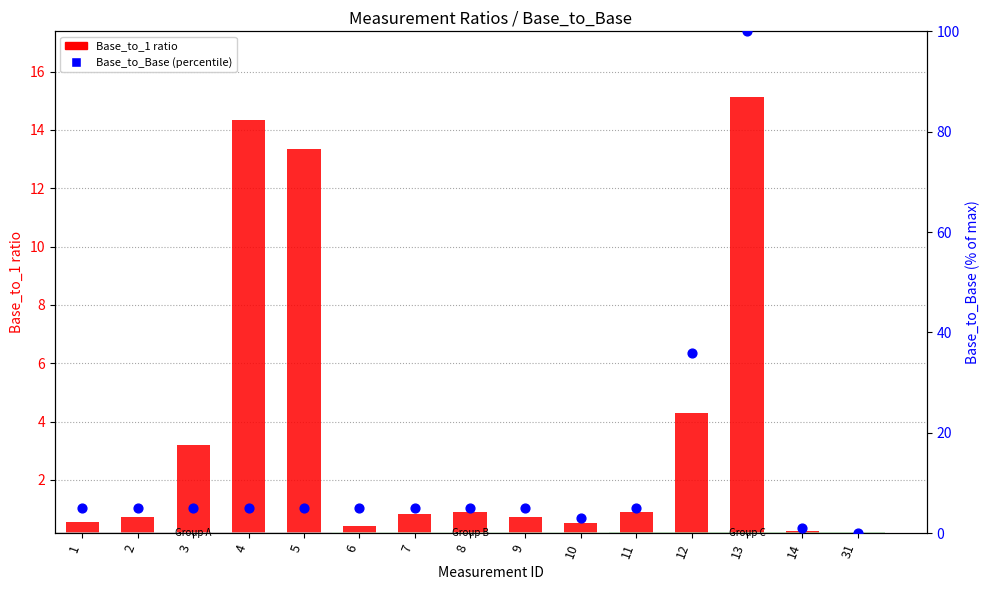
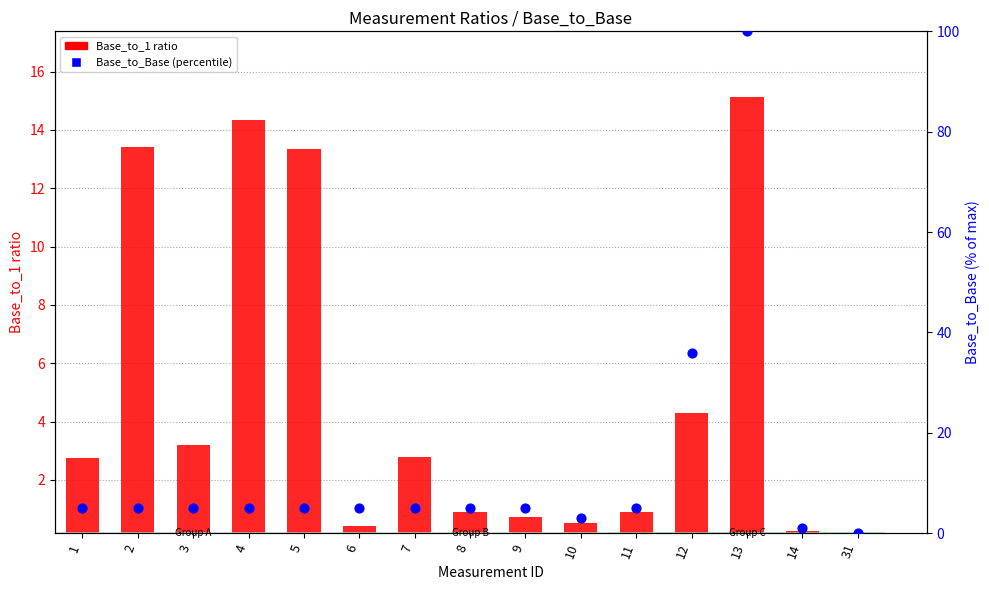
Base_to_1 ratio, 1: 0.6 -> 2.8
Base_to_1 ratio, 2: 0.7 -> 13.4
Base_to_1 ratio, 7: 0.8 -> 2.8
